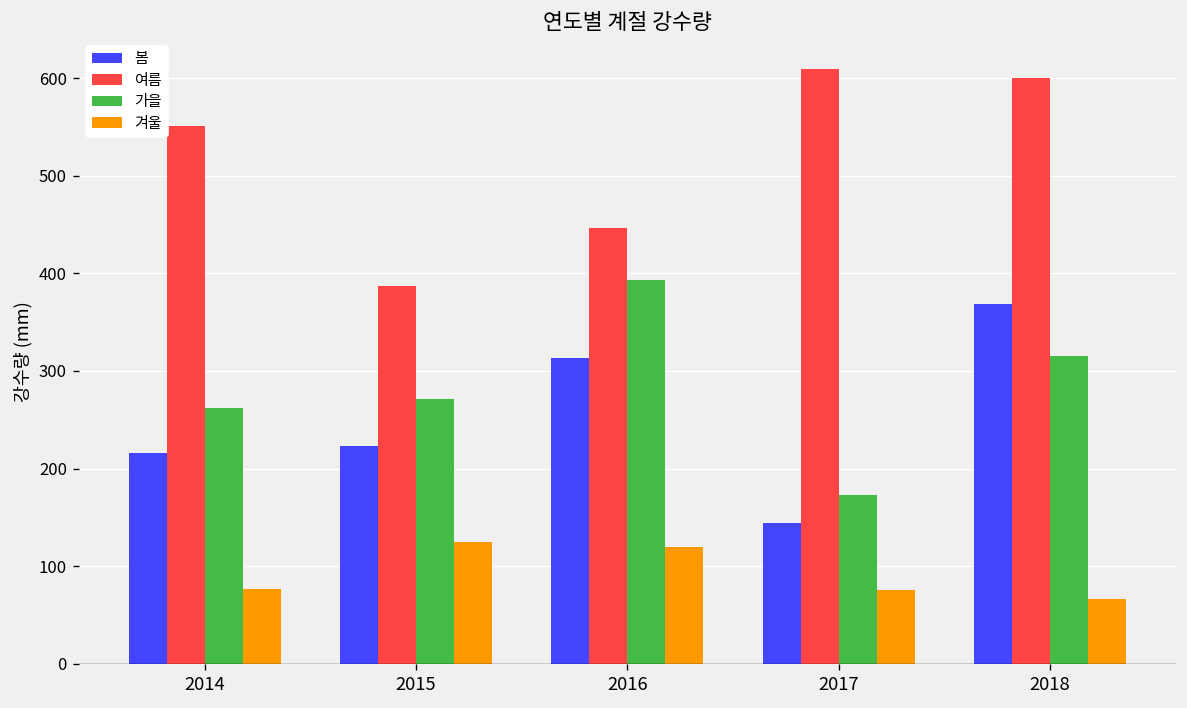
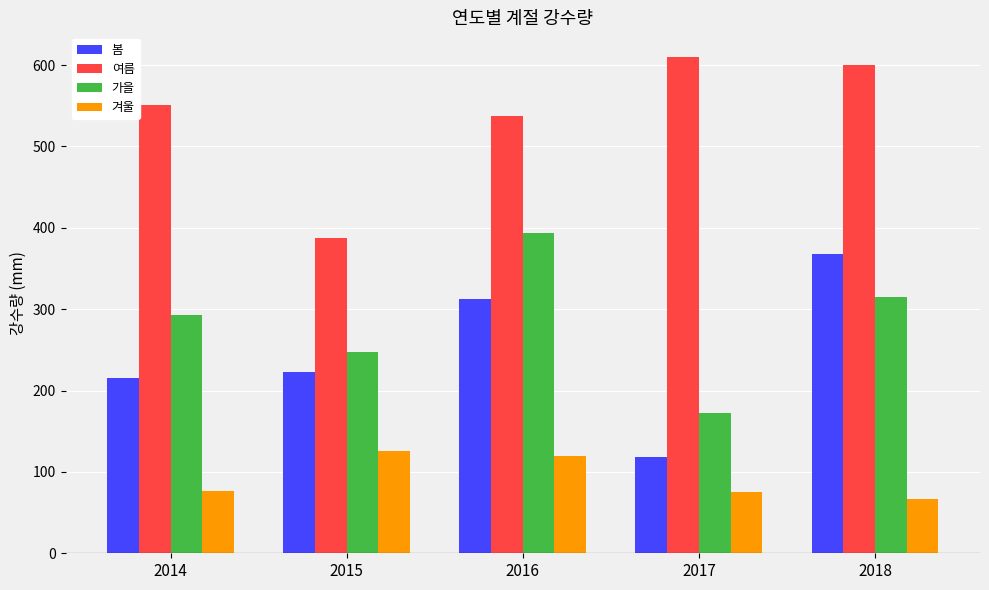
가을, 2014: 260 -> 290
가을, 2015: 270 -> 250
여름, 2016: 450 -> 540
봄, 2017: 140 -> 120
